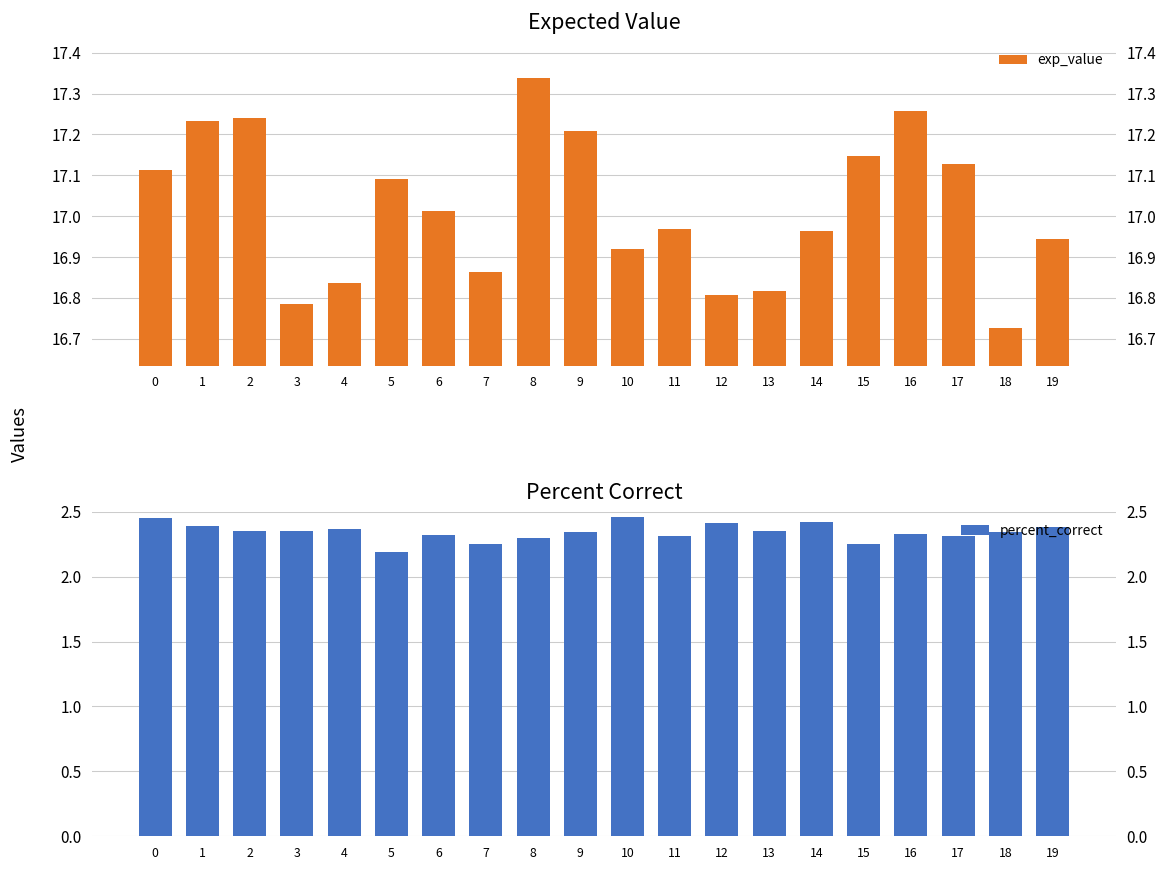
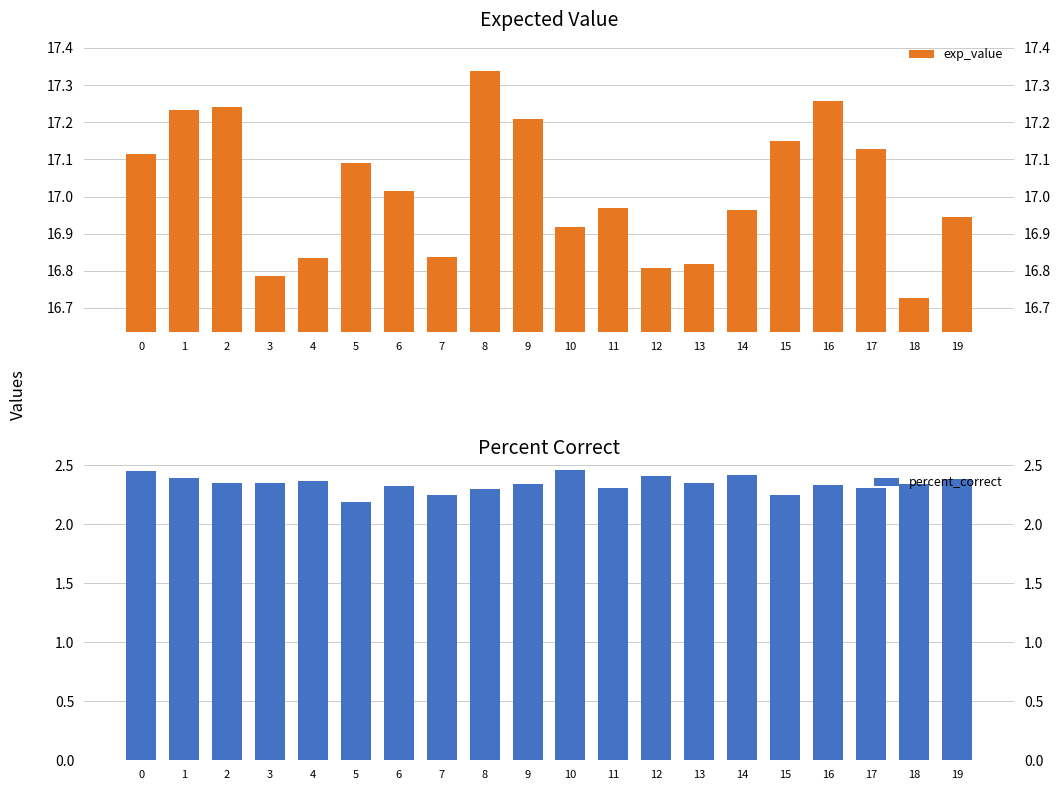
Expected Value, 7: 16.86 -> 16.84
